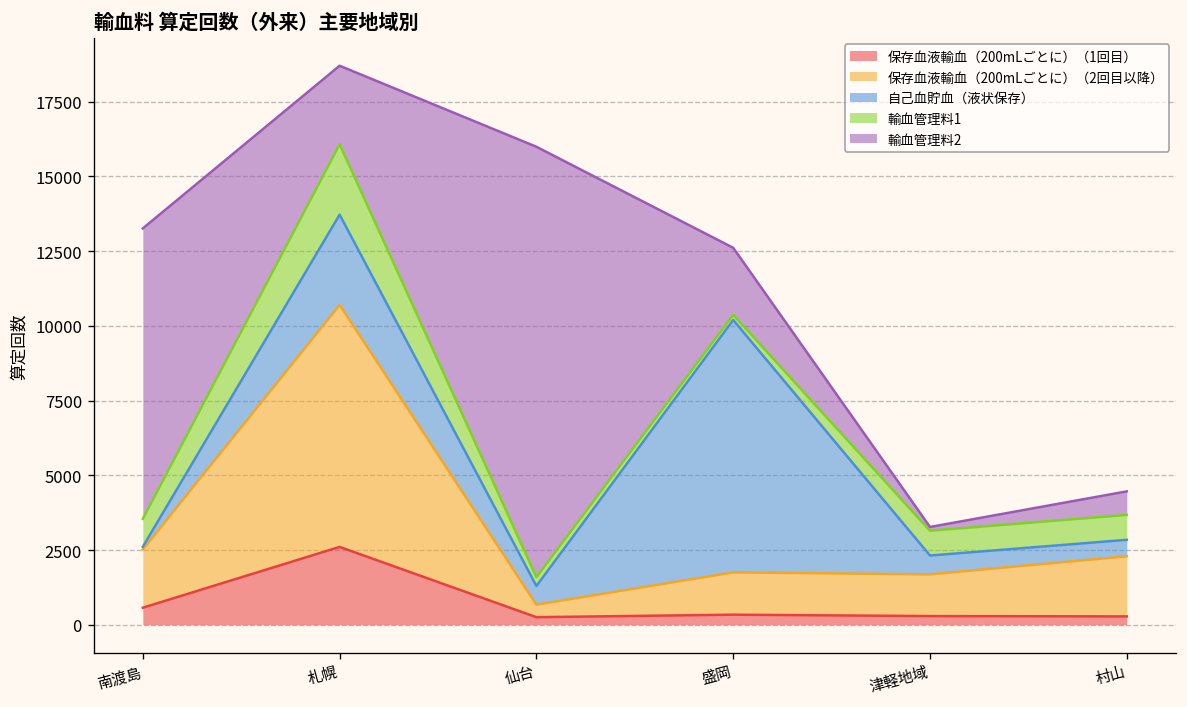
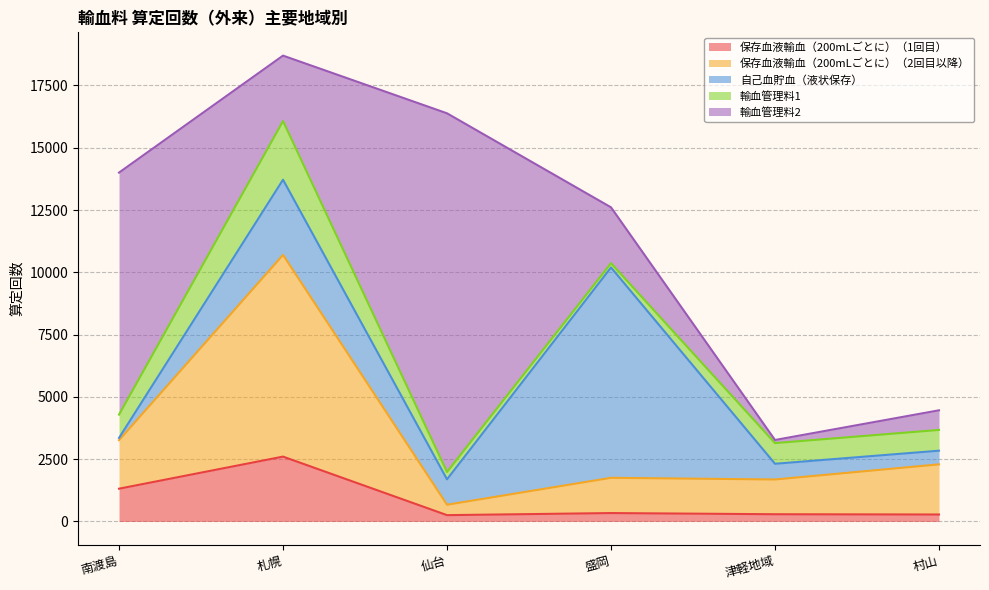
保存血液輸血（200mLごとに）（1回目）, 南渡島: 600 -> 1300
自己血貯血（液状保存）, 仙台: 600 -> 1000
